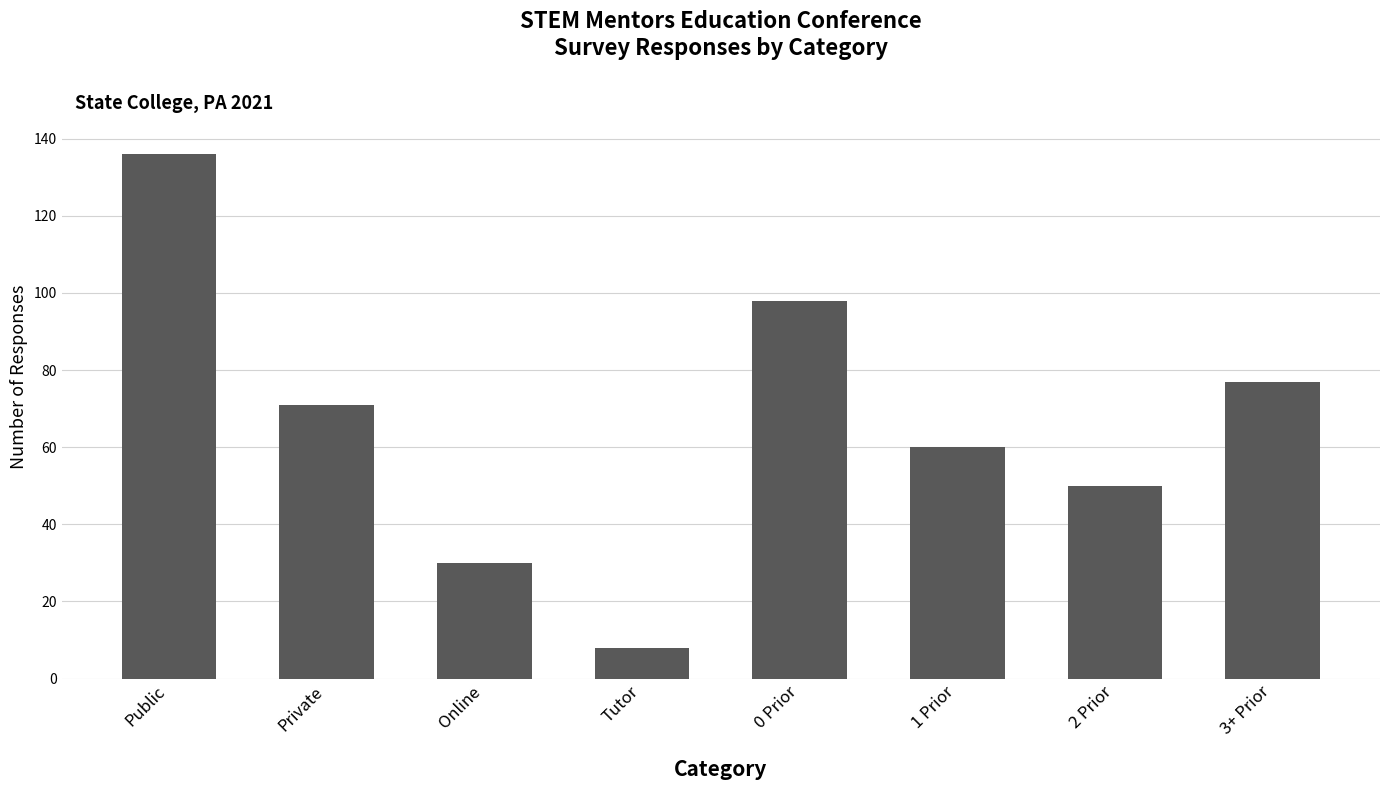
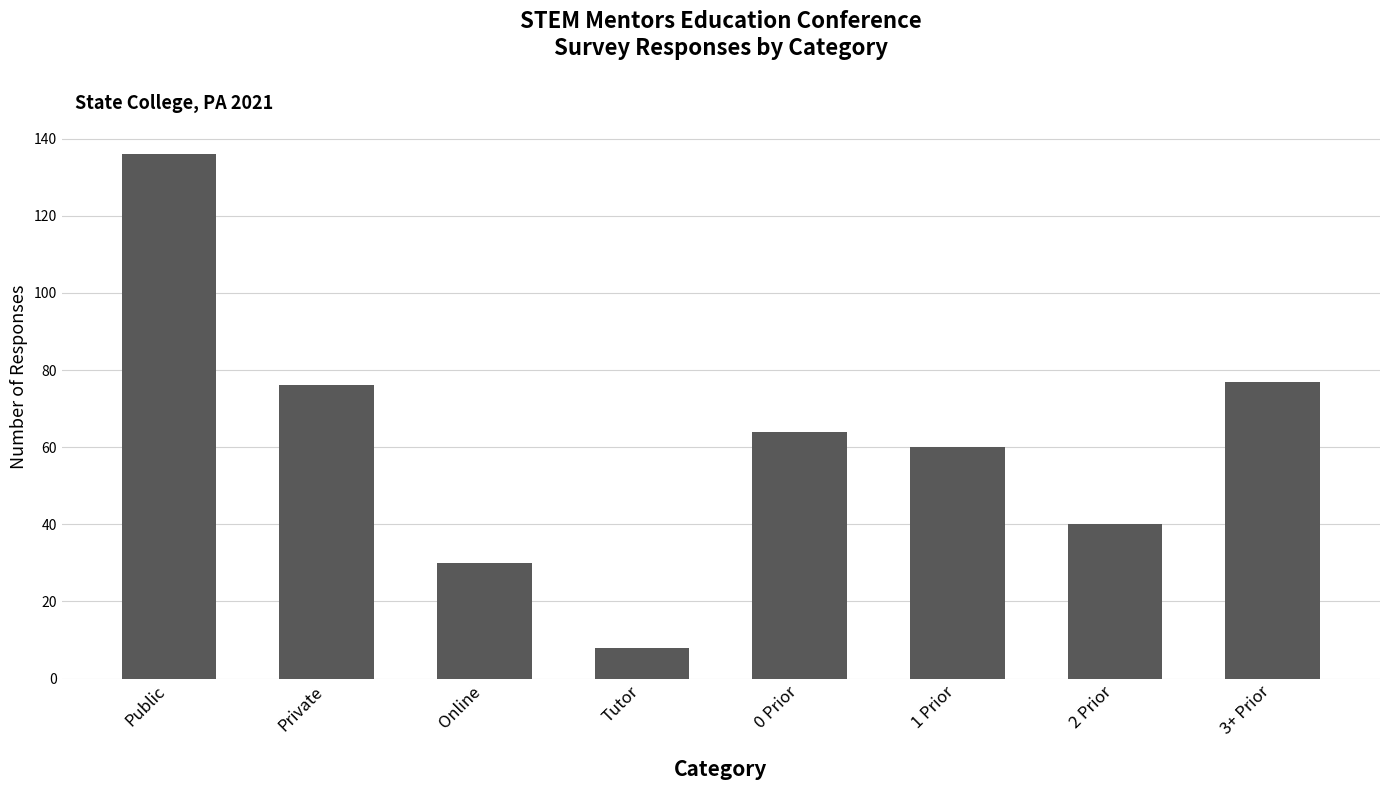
Private: 71 -> 76
0 Prior: 98 -> 64
2 Prior: 50 -> 40
